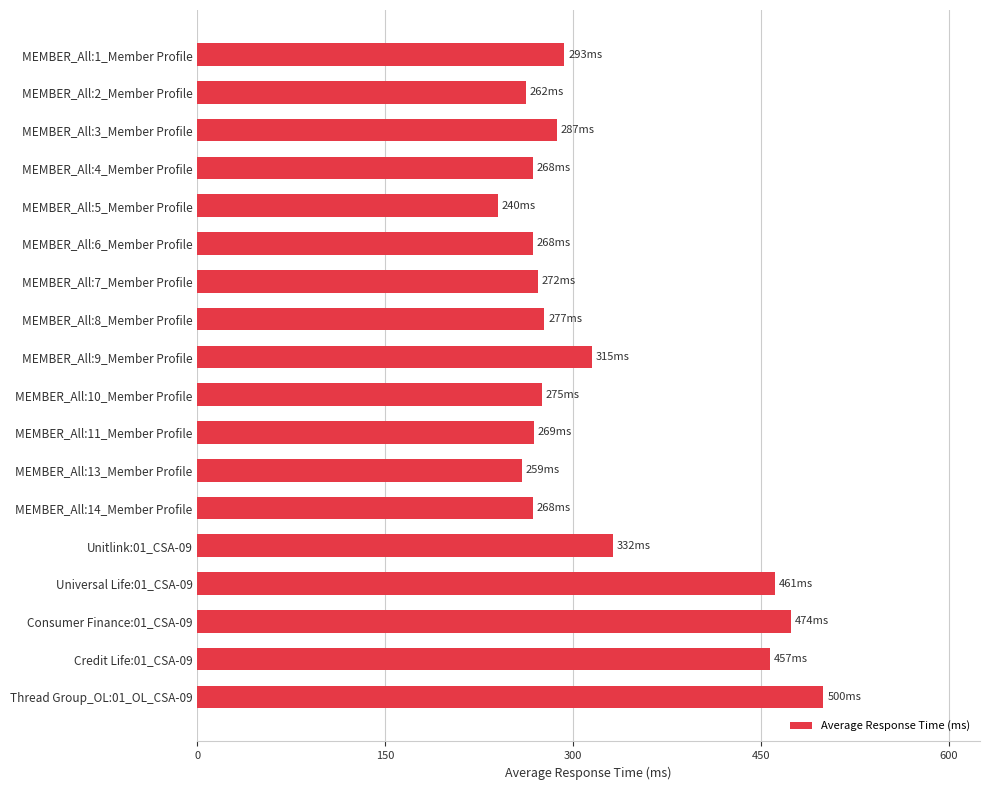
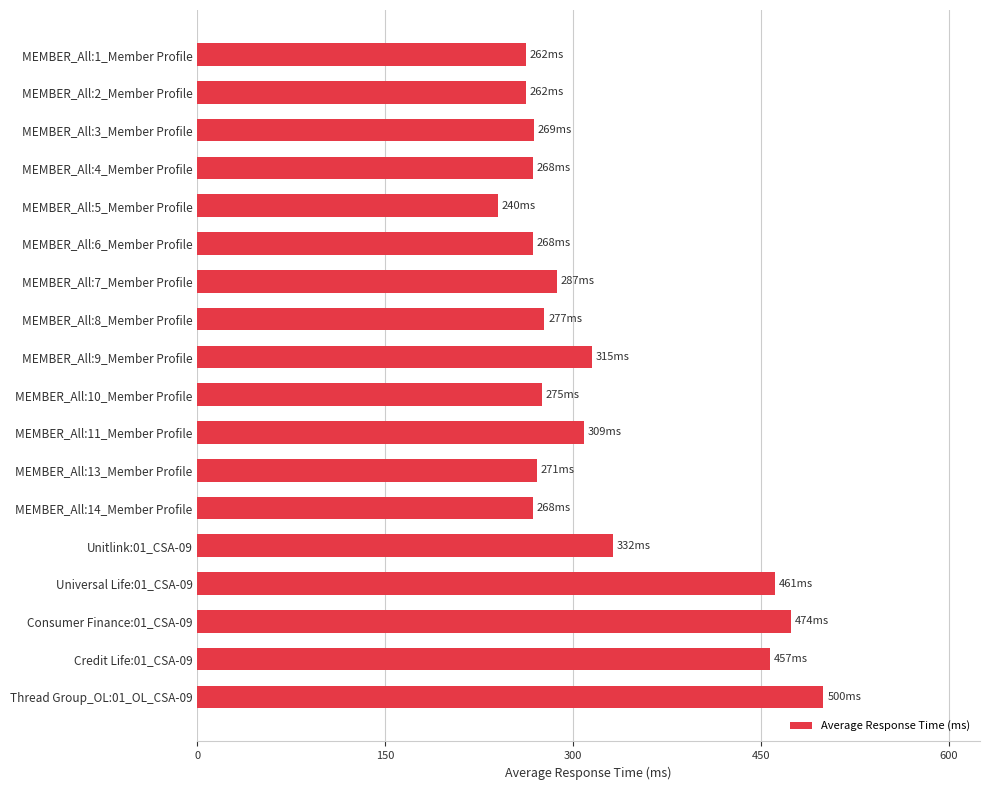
MEMBER_All:1_Member Profile: 293 -> 262
MEMBER_All:3_Member Profile: 287 -> 269
MEMBER_All:7_Member Profile: 272 -> 287
MEMBER_All:11_Member Profile: 269 -> 309
MEMBER_All:13_Member Profile: 259 -> 271
